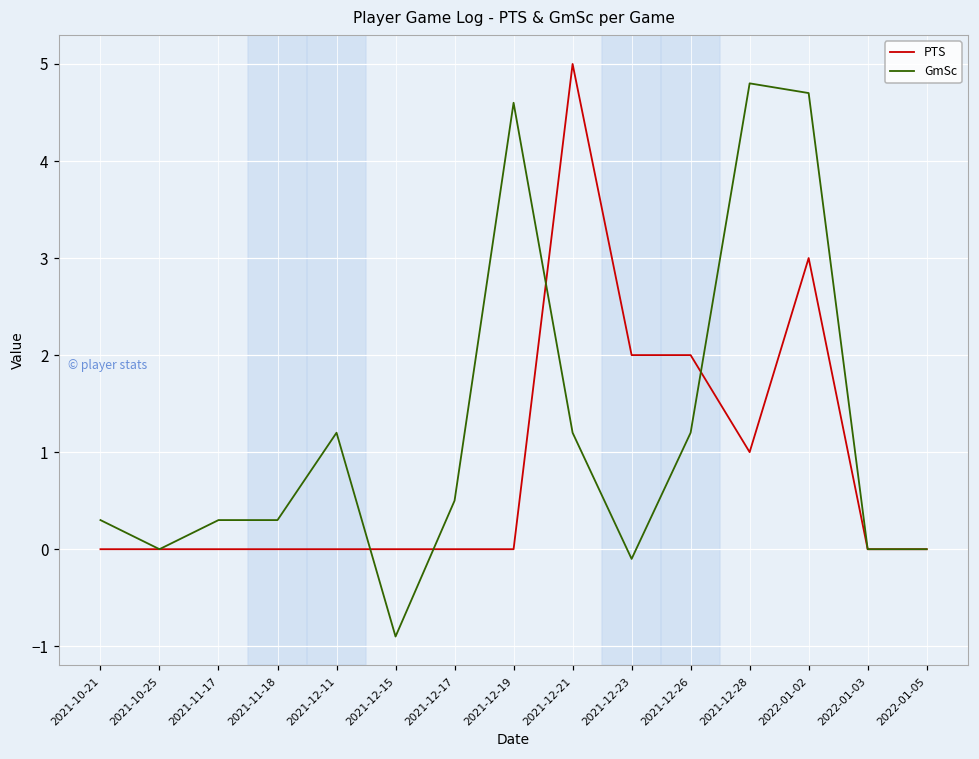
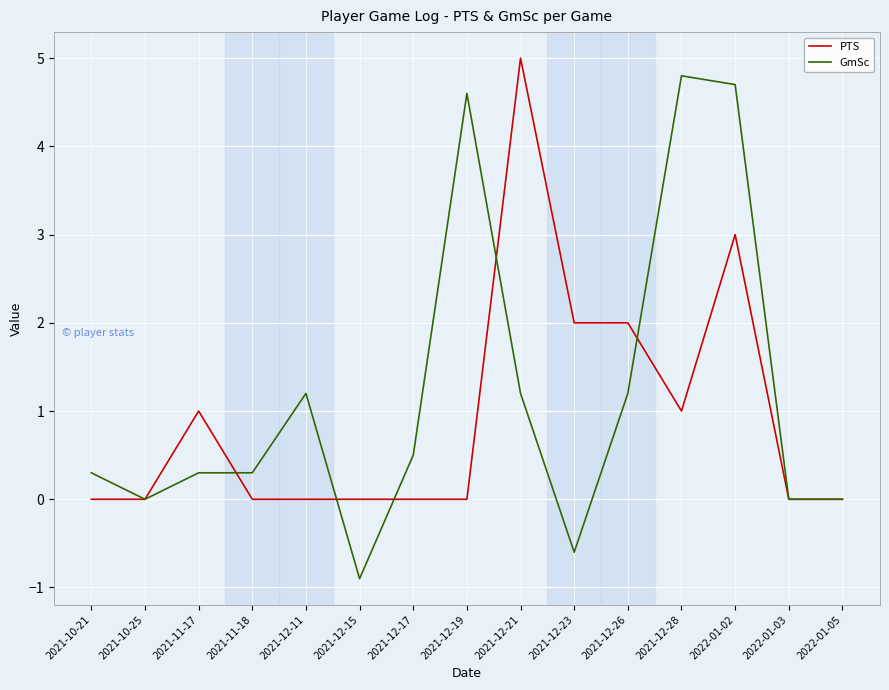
PTS, 2021-11-17: 0 -> 1
GmSc, 2021-12-23: -0.1 -> -0.6
